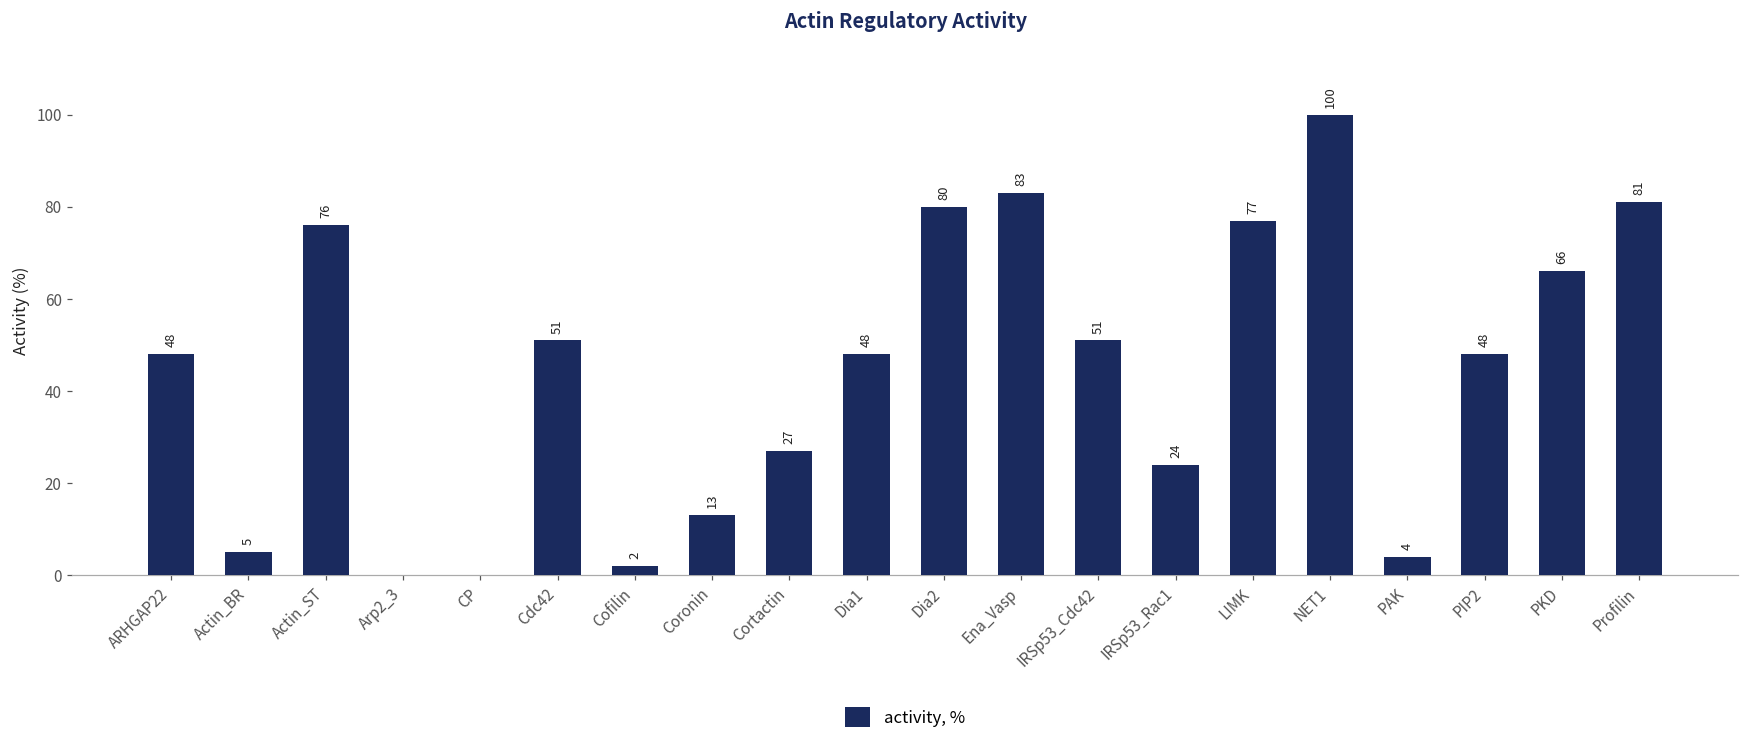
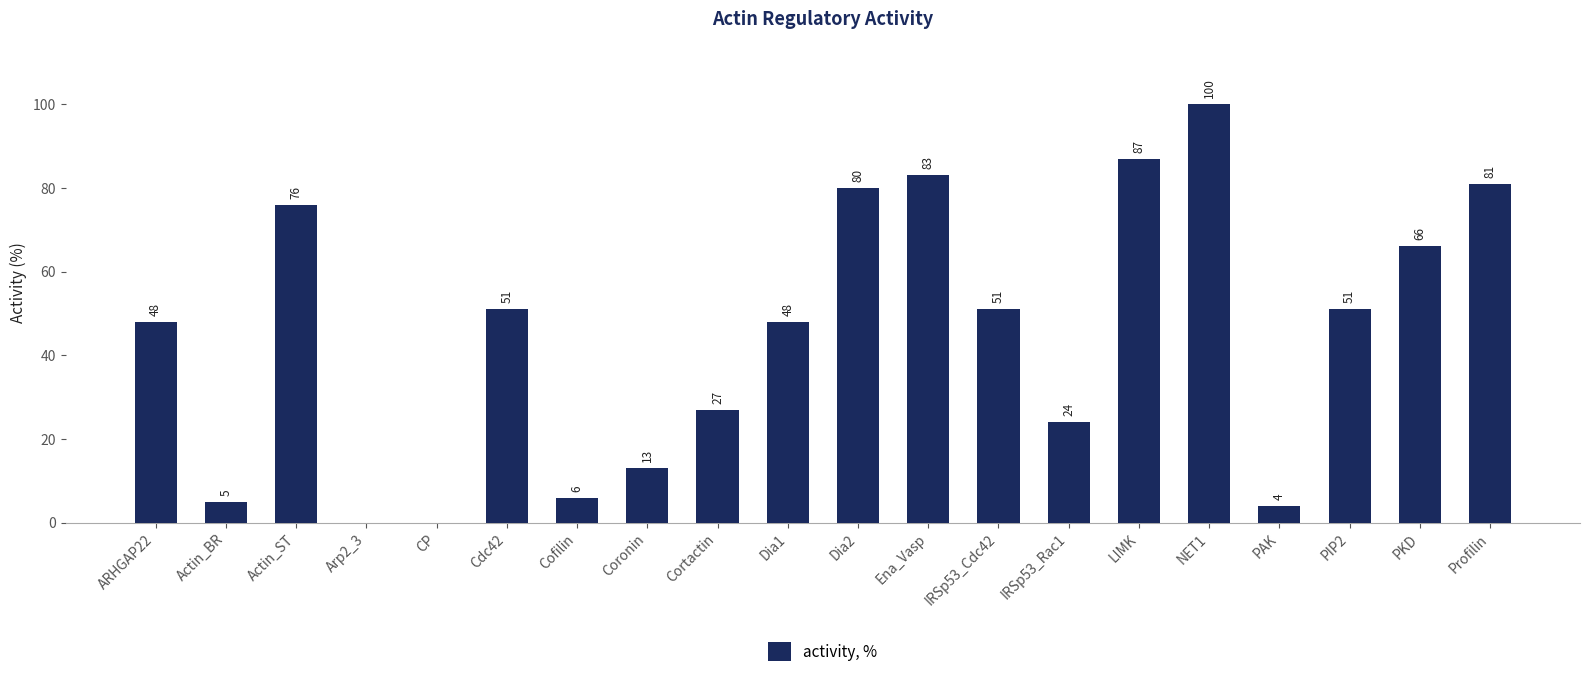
Cofilin: 2 -> 6
LIMK: 77 -> 87
PIP2: 48 -> 51
